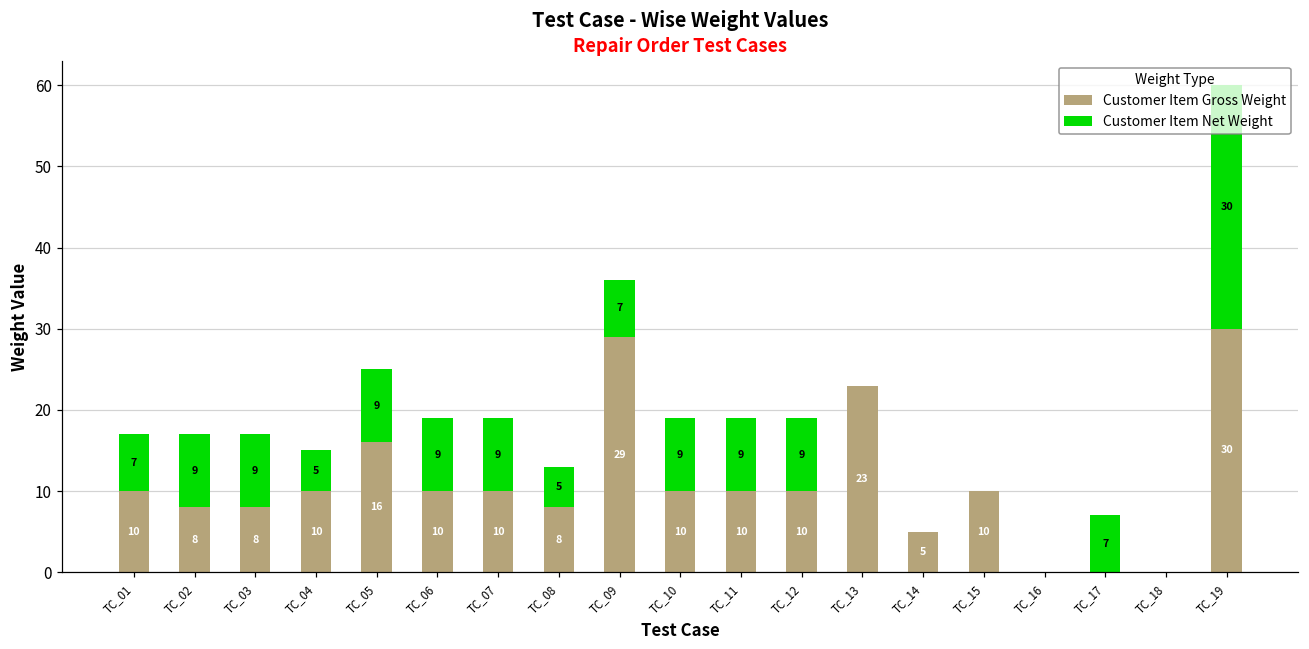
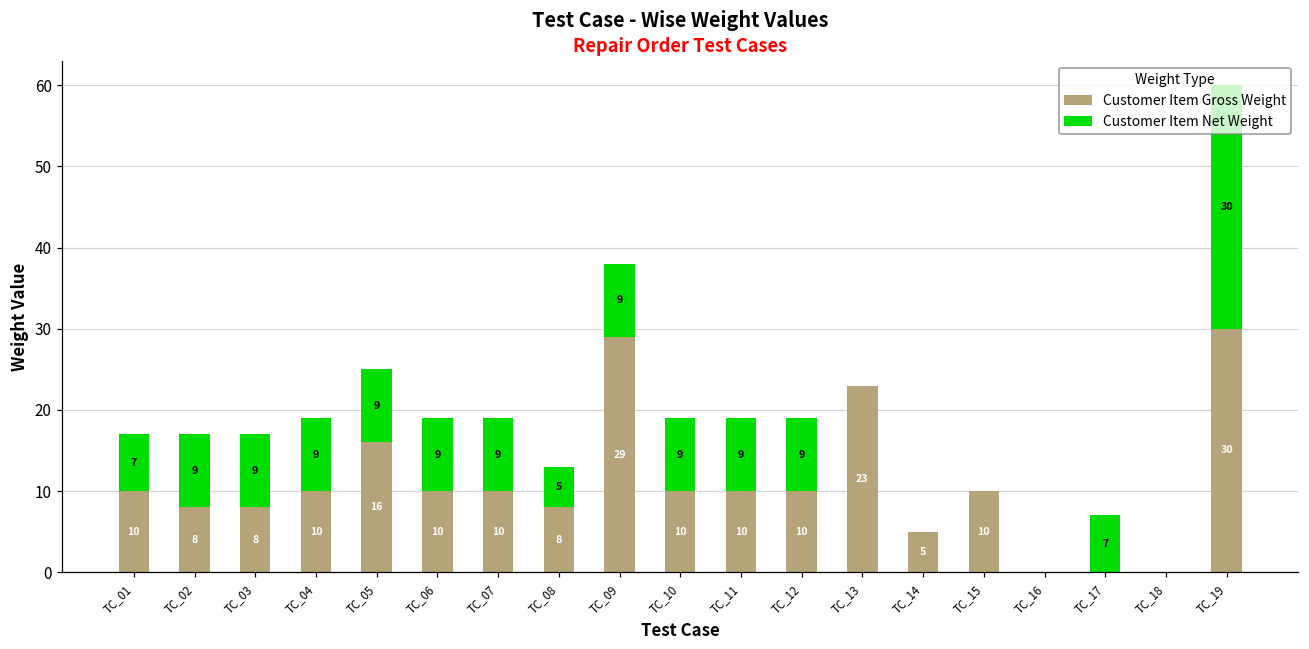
Customer Item Net Weight, TC_04: 5 -> 9
Customer Item Net Weight, TC_09: 7 -> 9
